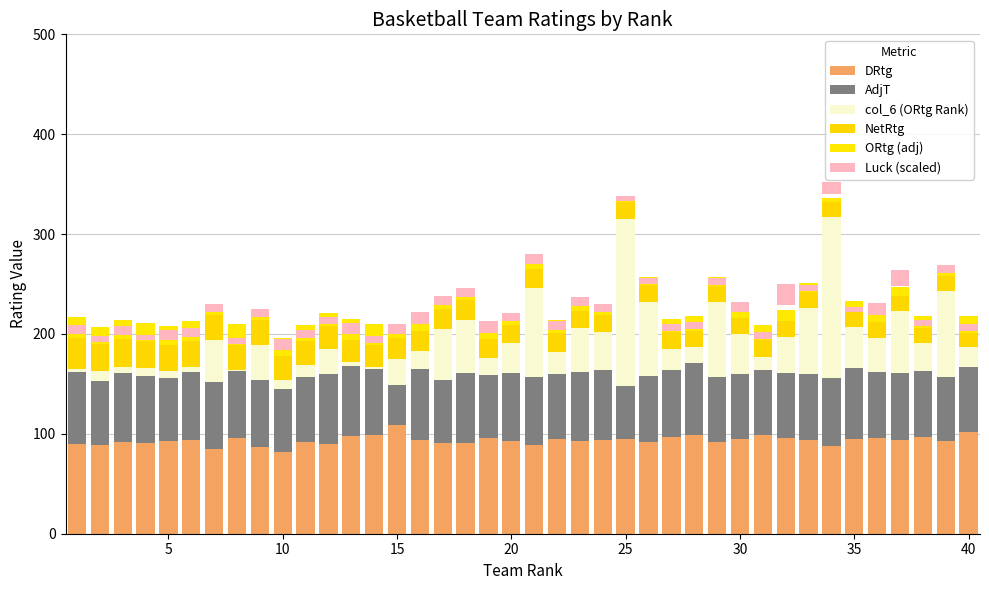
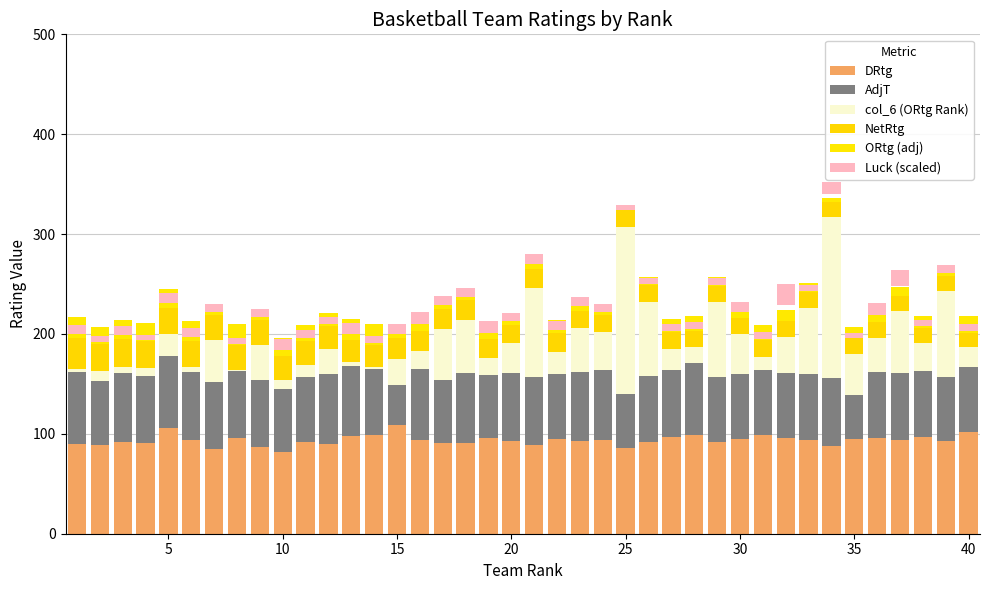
DRtg, 5: 90 -> 110
AdjT, 5: 60 -> 70
col_6 (ORtg Rank), 5: 10 -> 20
DRtg, 25: 95 -> 86
AdjT, 35: 70 -> 40
